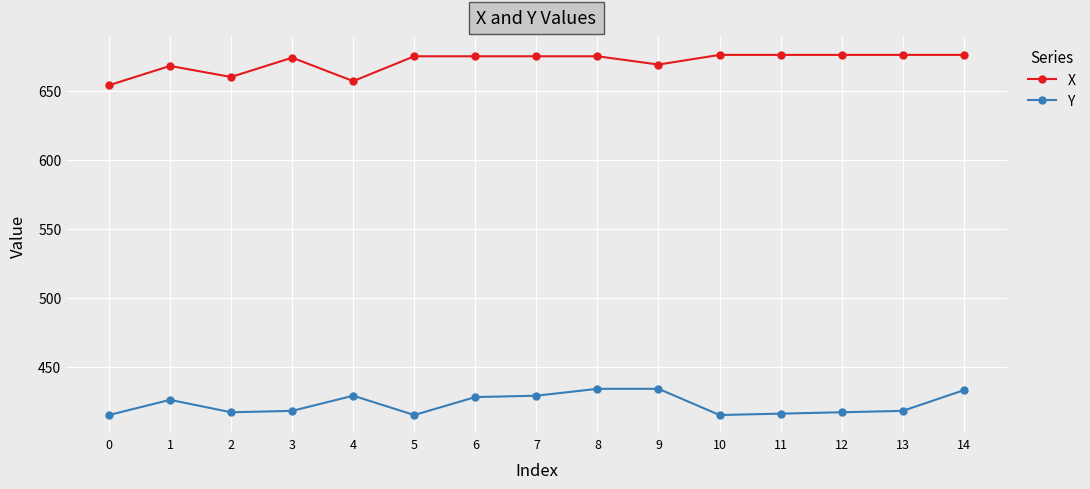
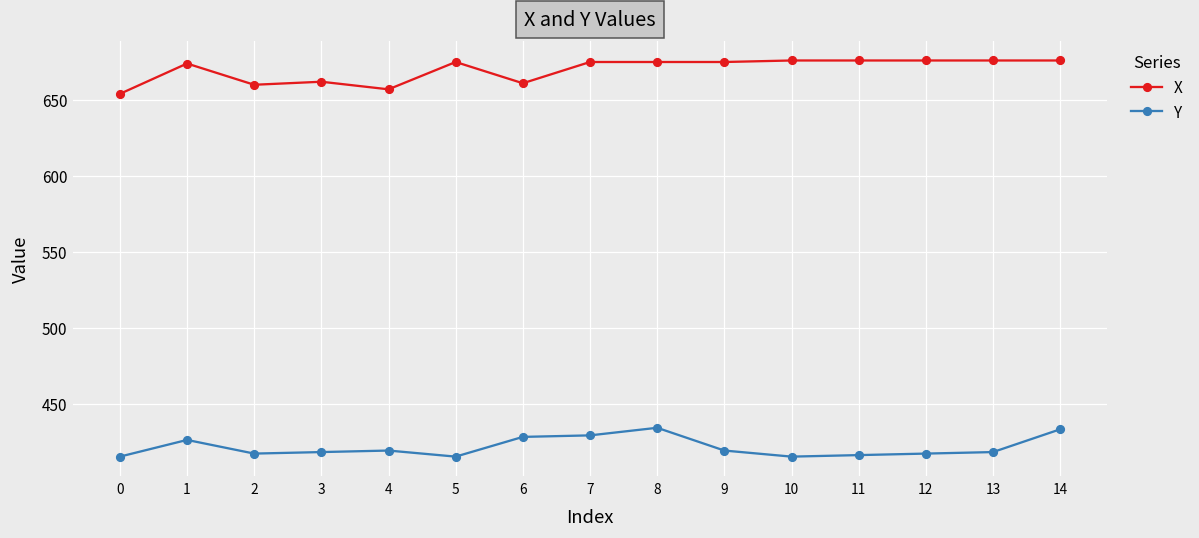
X, 1: 668 -> 674
X, 3: 674 -> 662
Y, 4: 429 -> 419
X, 6: 675 -> 661
X, 9: 669 -> 675
Y, 9: 434 -> 419
